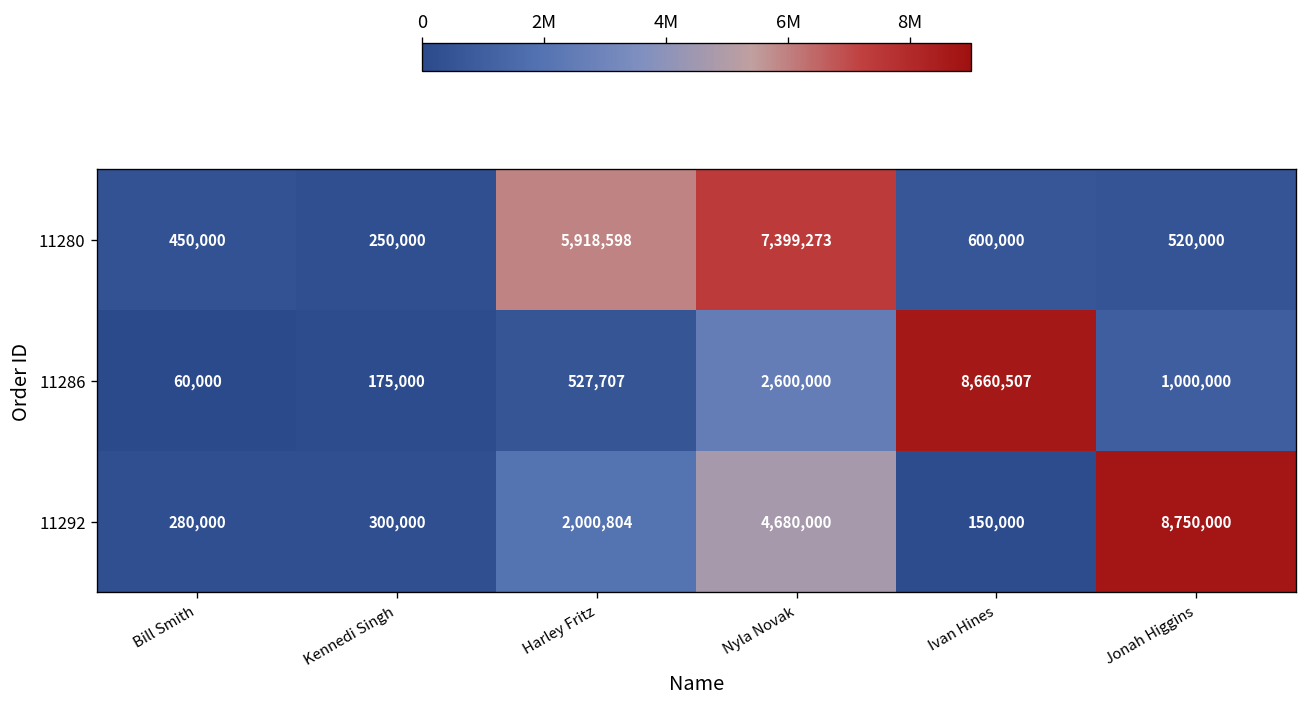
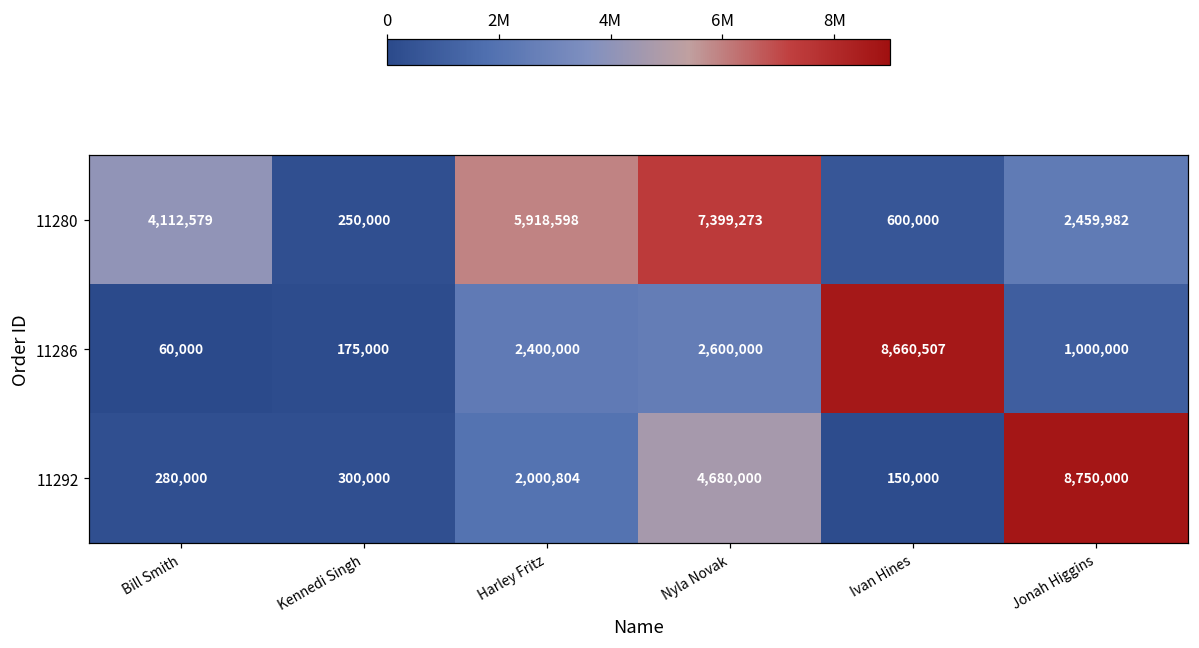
11280, Bill Smith: 450,000 -> 4,112,579
11280, Jonah Higgins: 520,000 -> 2,459,982
11286, Harley Fritz: 527,707 -> 2,400,000
